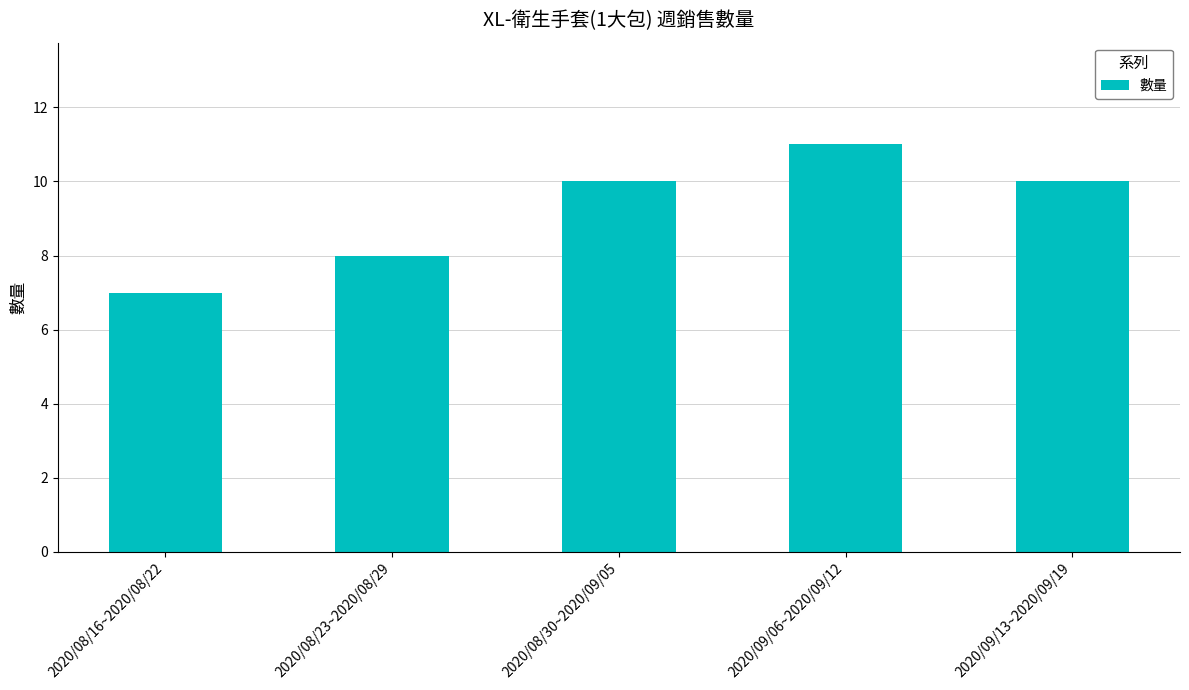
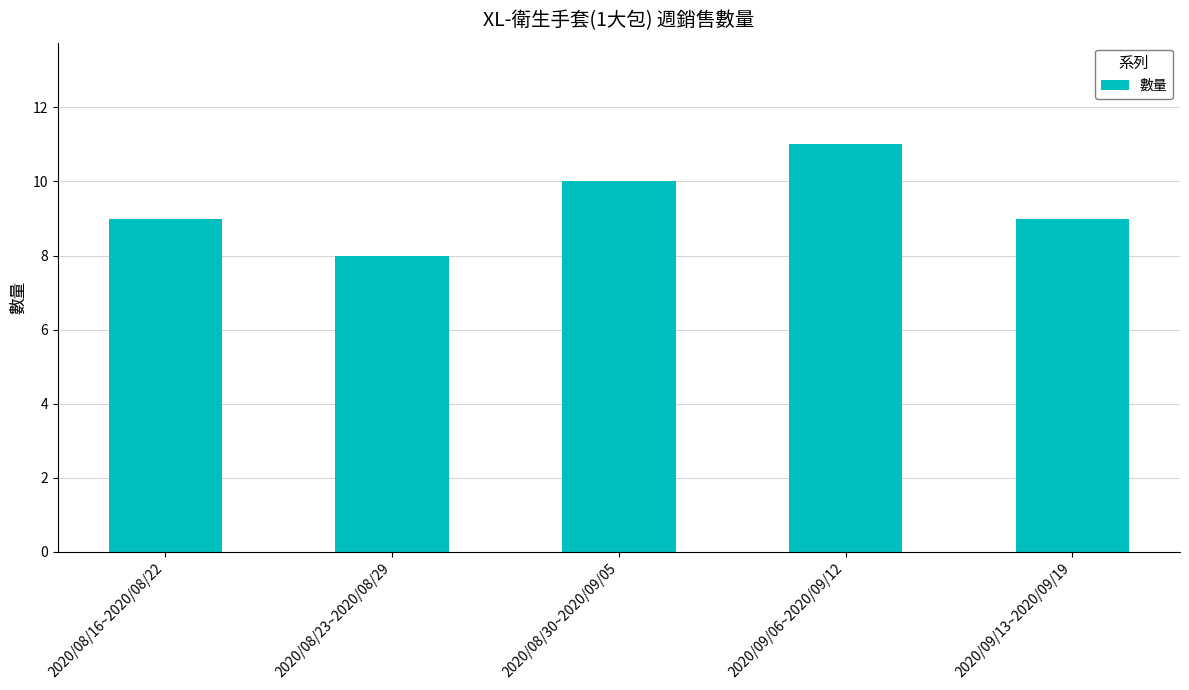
2020/08/16~2020/08/22: 7 -> 9
2020/09/13~2020/09/19: 10 -> 9
